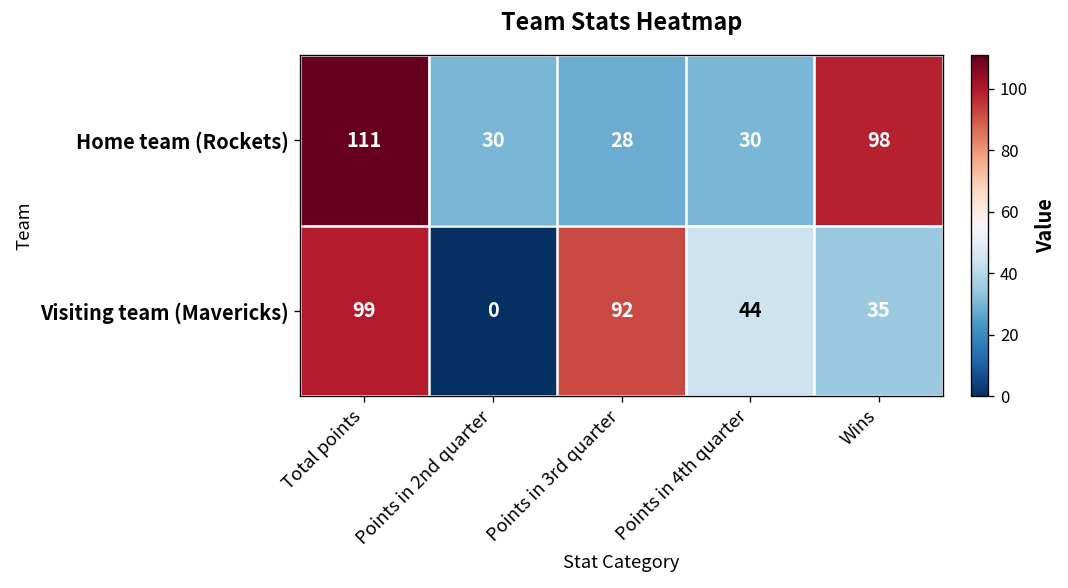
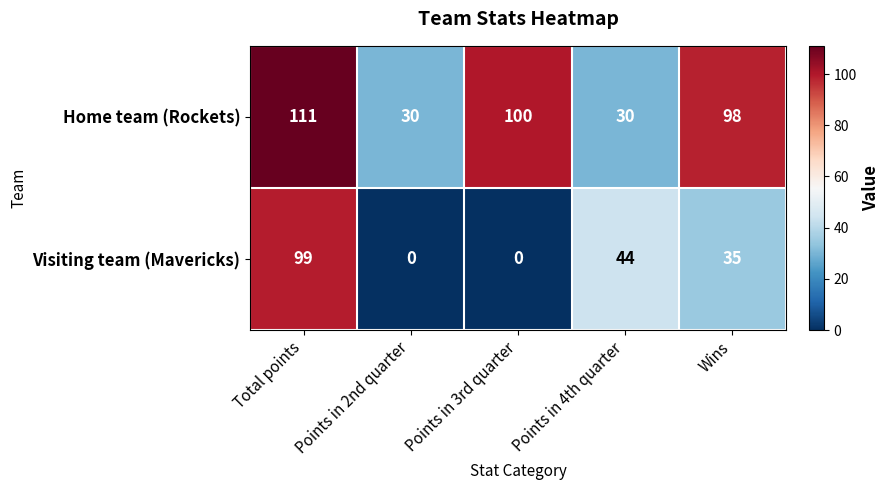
Home team (Rockets), Points in 3rd quarter: 28 -> 100
Visiting team (Mavericks), Points in 3rd quarter: 92 -> 0
